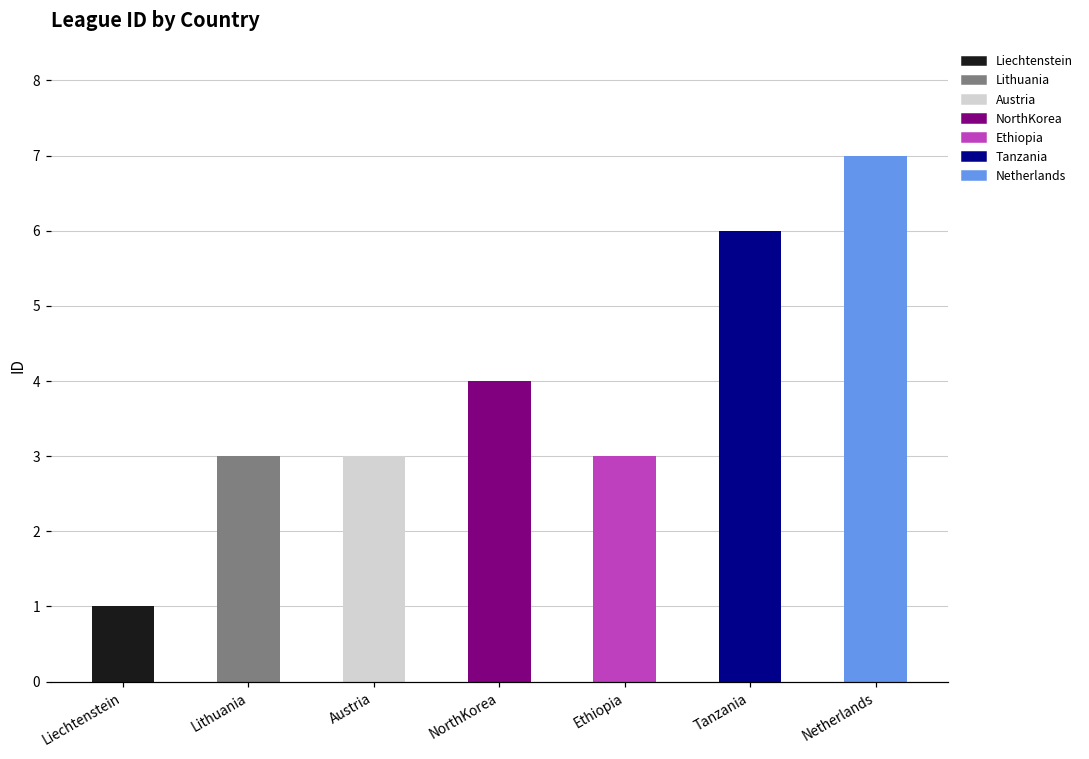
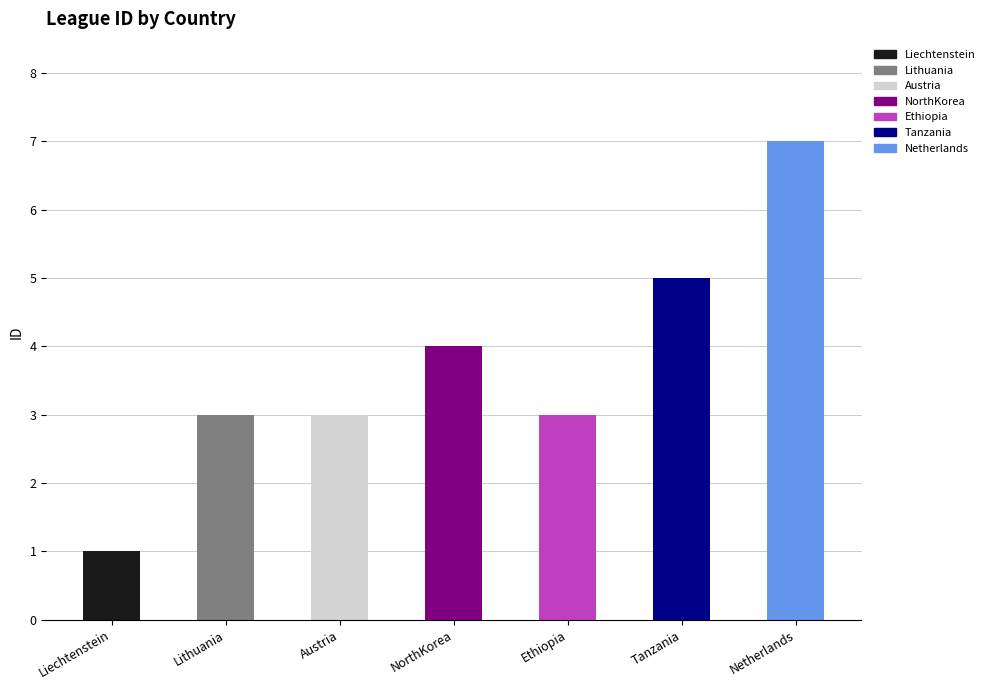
Tanzania: 6 -> 5
